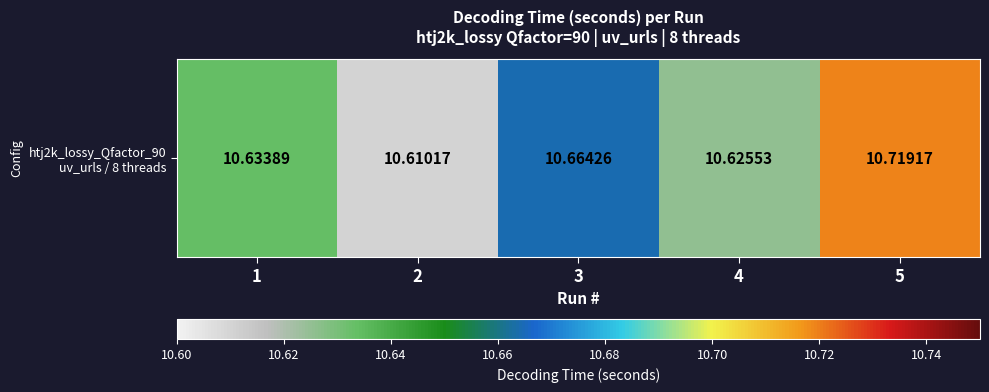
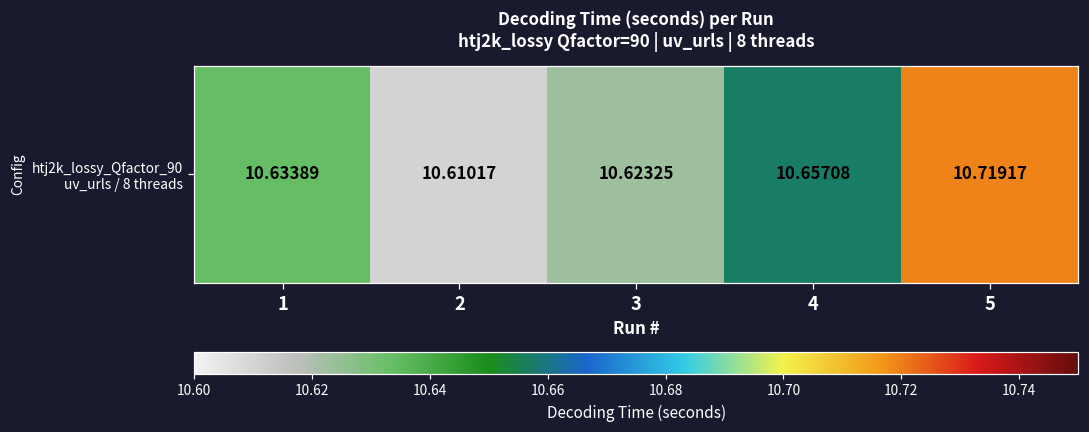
htj2k_lossy_Qfactor_90 uv_urls / 8 threads, 3: 10.66426 -> 10.62325
htj2k_lossy_Qfactor_90 uv_urls / 8 threads, 4: 10.62553 -> 10.65708
